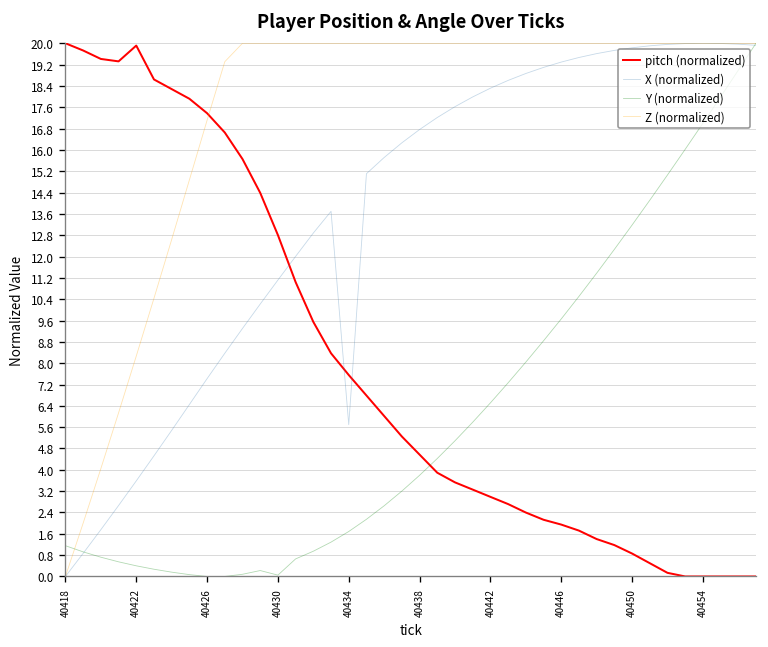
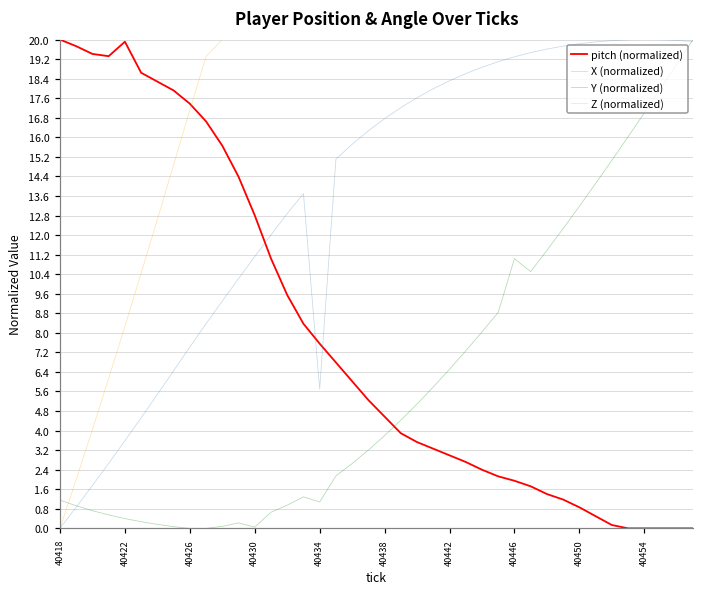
Y (normalized), 40434: 1.7 -> 1.1
Y (normalized), 40446: 9.7 -> 11.0
